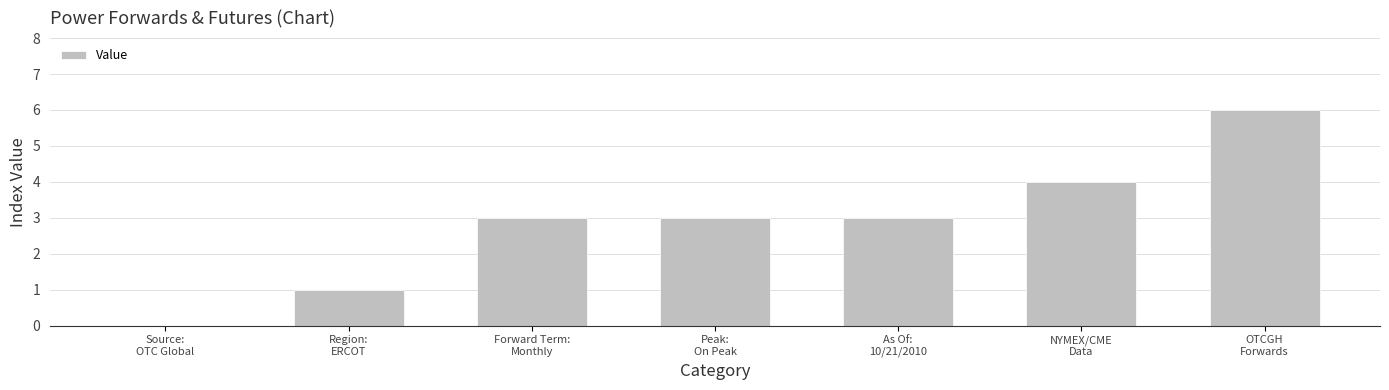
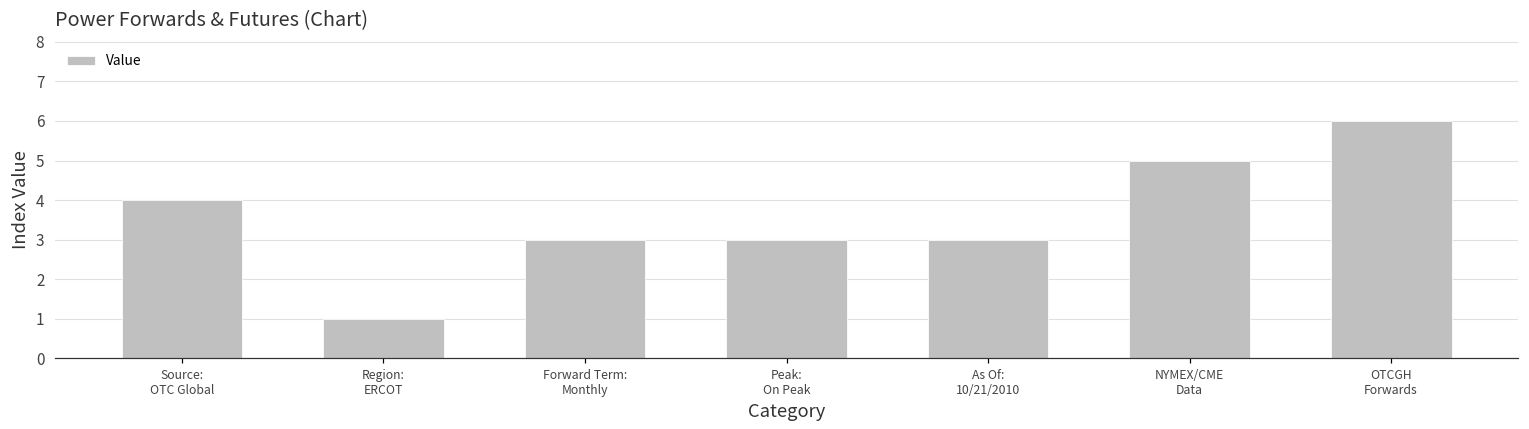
Source: OTC Global: 0 -> 4
NYMEX/CME Data: 4 -> 5
